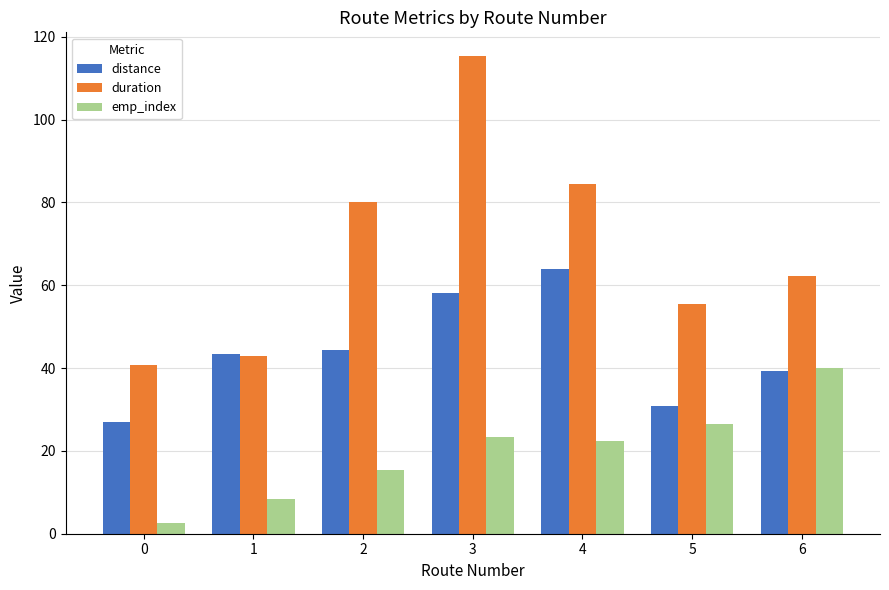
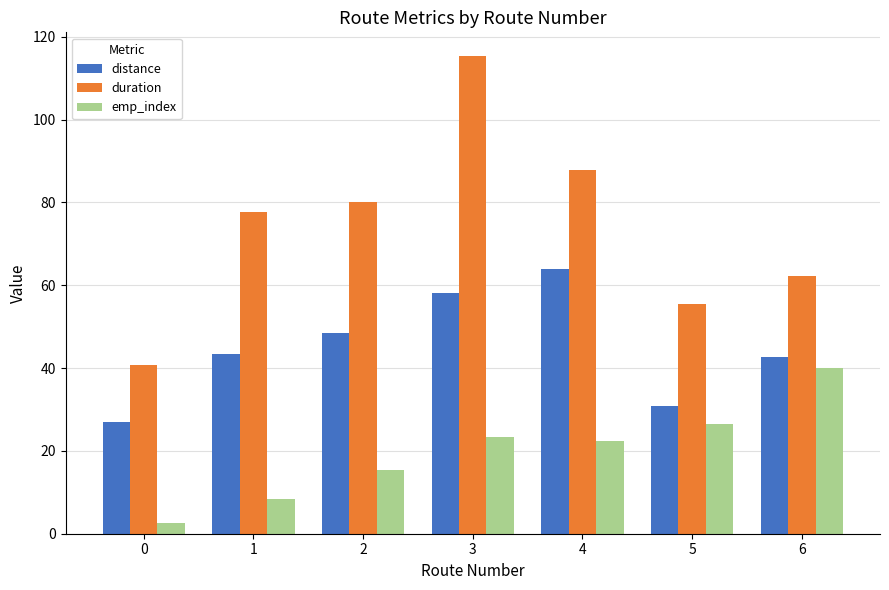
duration, 1: 43 -> 78
distance, 2: 44 -> 49
duration, 4: 84 -> 88
distance, 6: 39 -> 43
